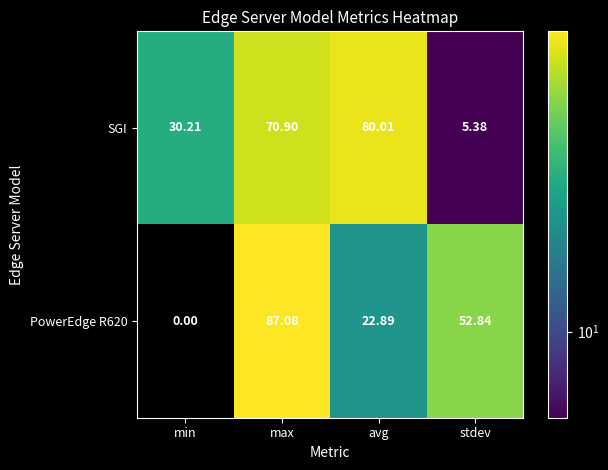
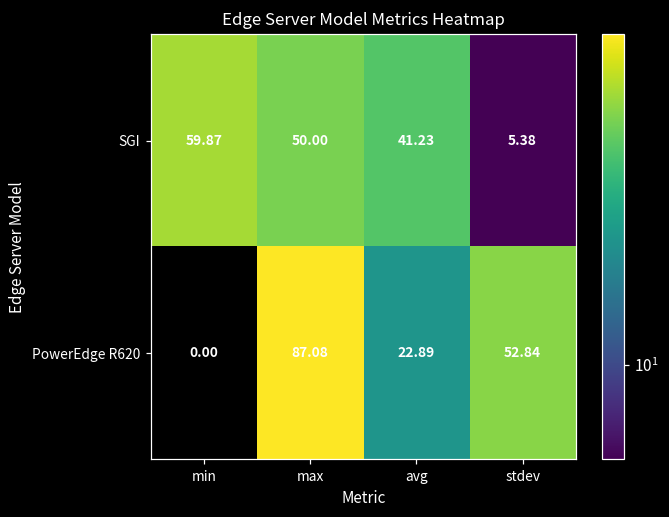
SGI, min: 30.21 -> 59.87
SGI, max: 70.90 -> 50.00
SGI, avg: 80.01 -> 41.23
